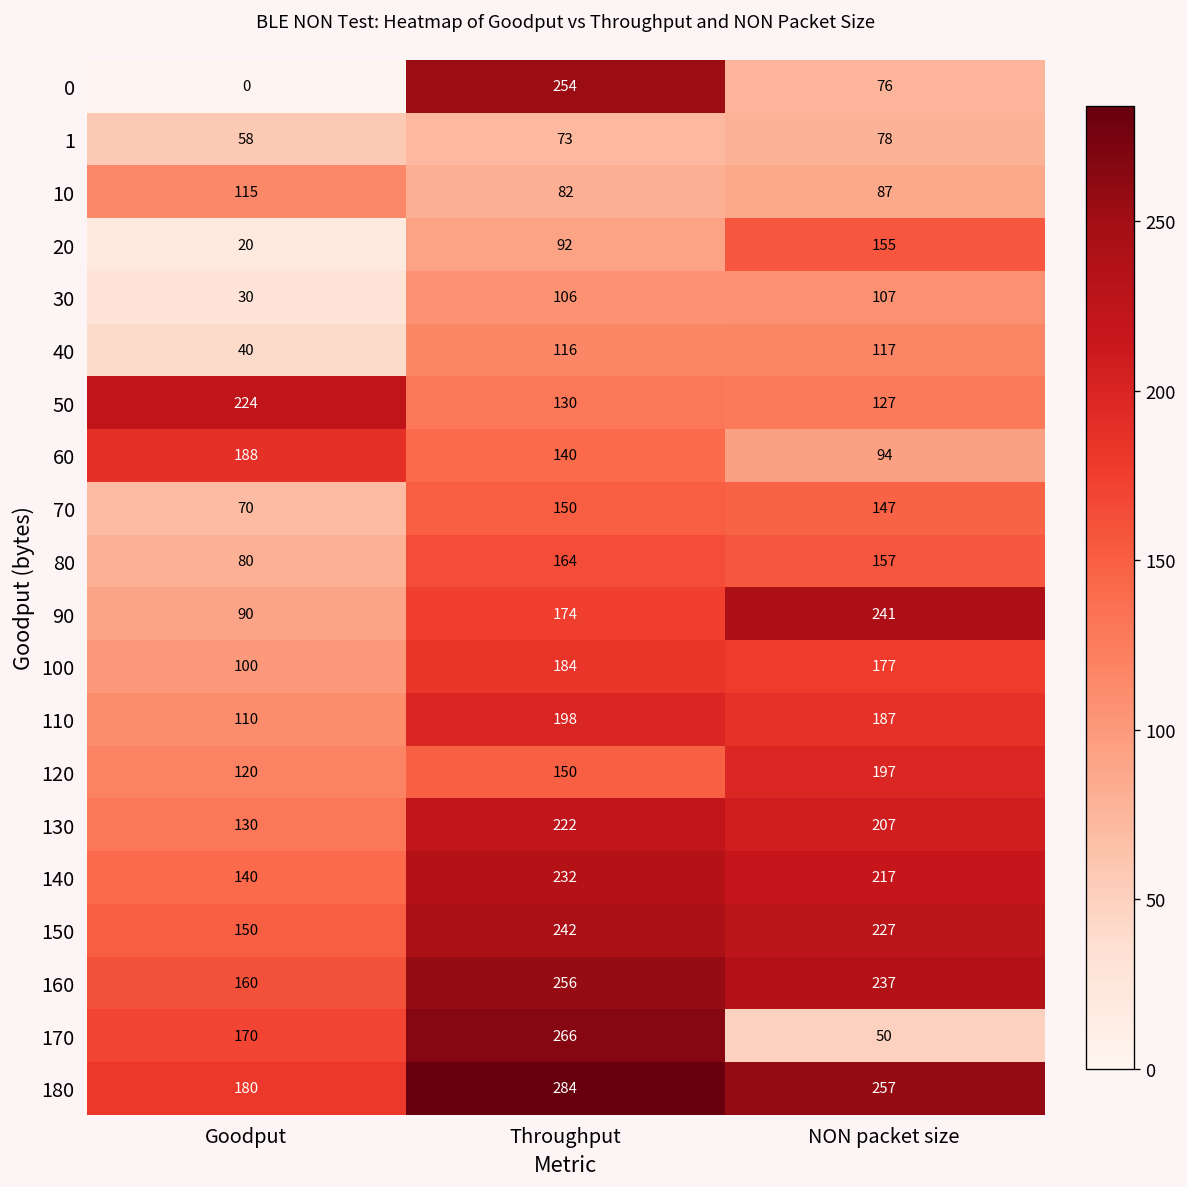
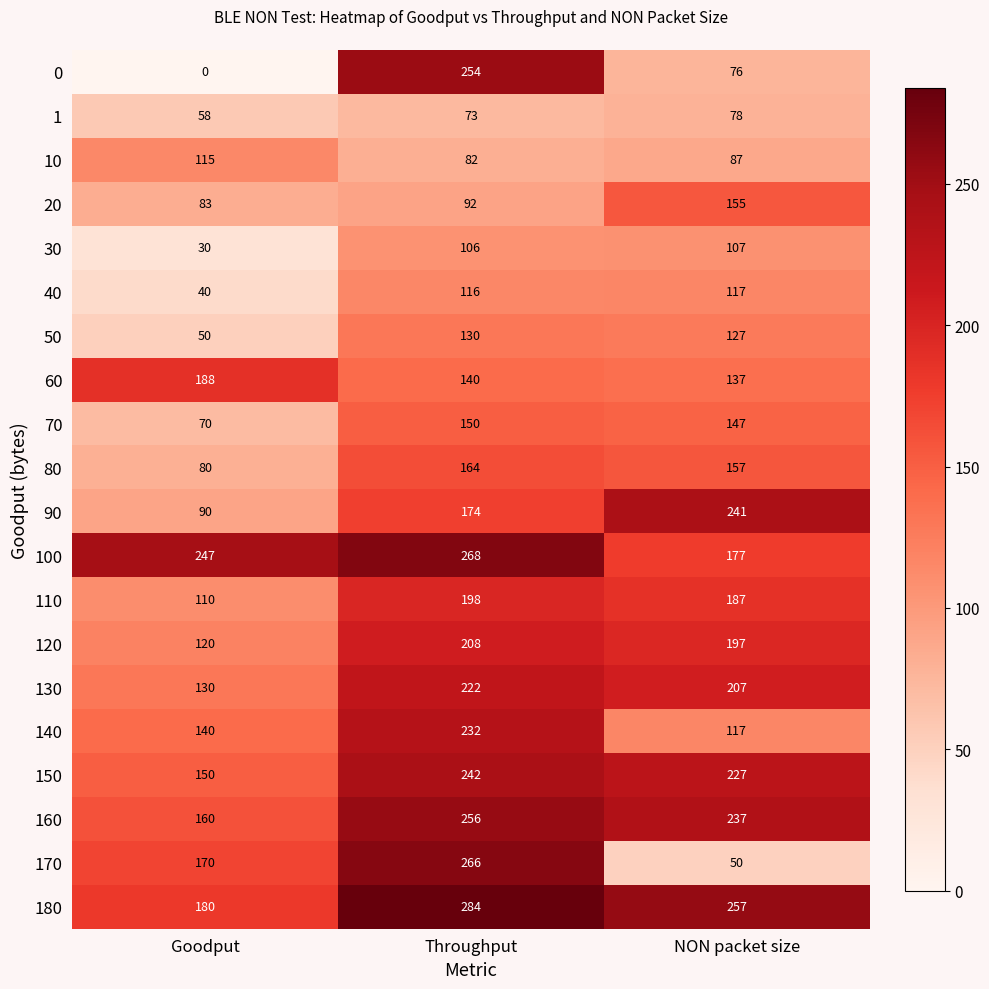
20, Goodput: 20 -> 83
50, Goodput: 224 -> 50
60, NON packet size: 94 -> 137
100, Goodput: 100 -> 247
100, Throughput: 184 -> 268
120, Throughput: 150 -> 208
140, NON packet size: 217 -> 117
